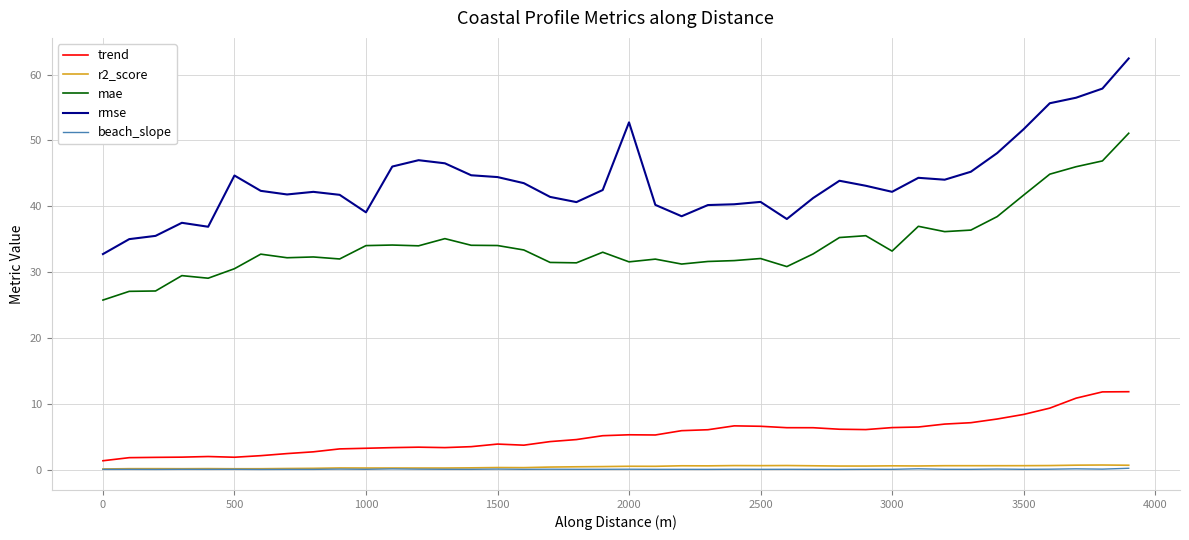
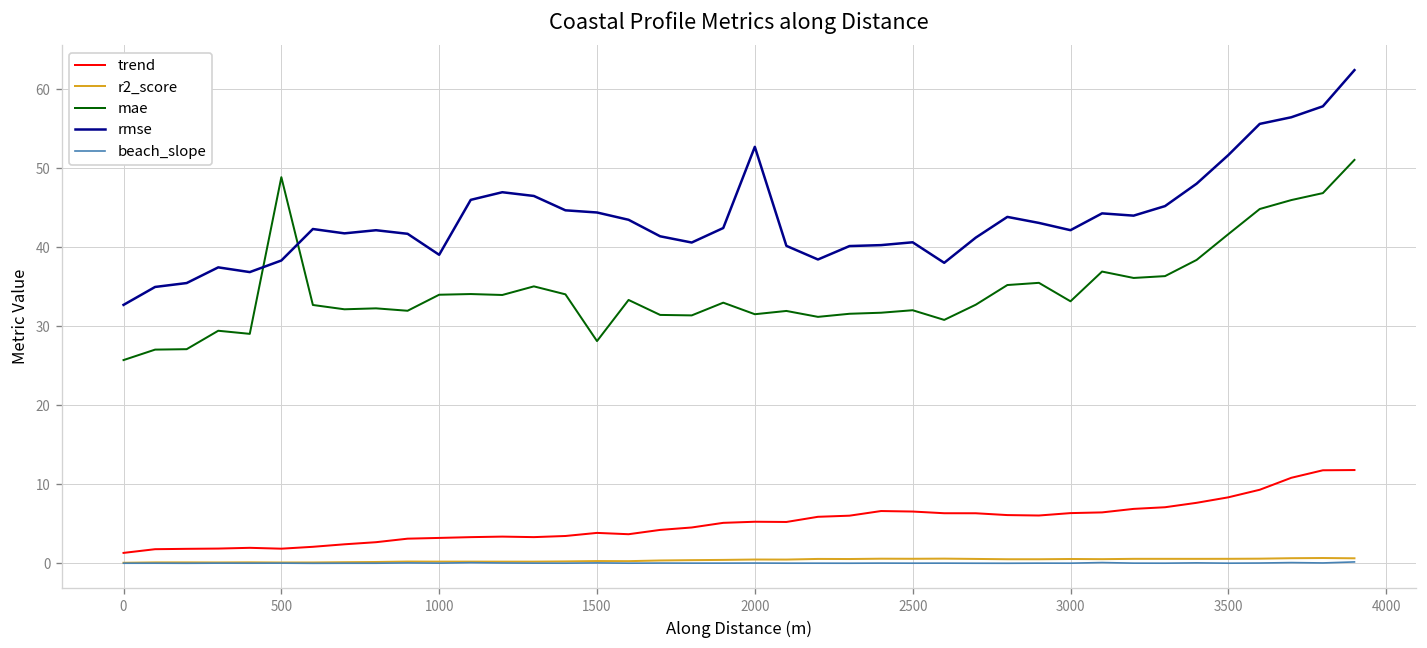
mae, 500: 31 -> 49
rmse, 500: 45 -> 38
mae, 1500: 34 -> 28
